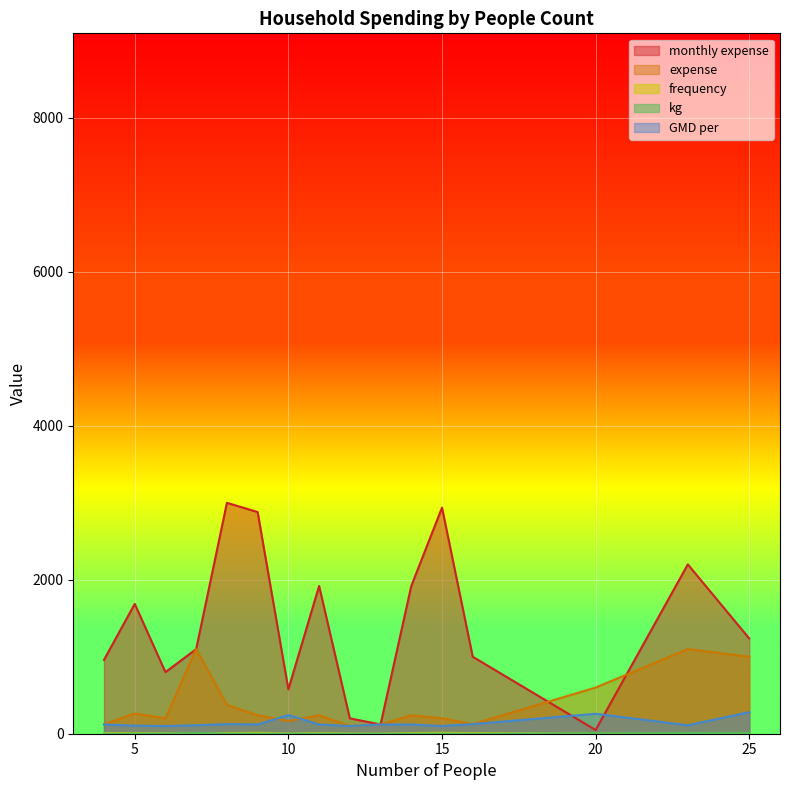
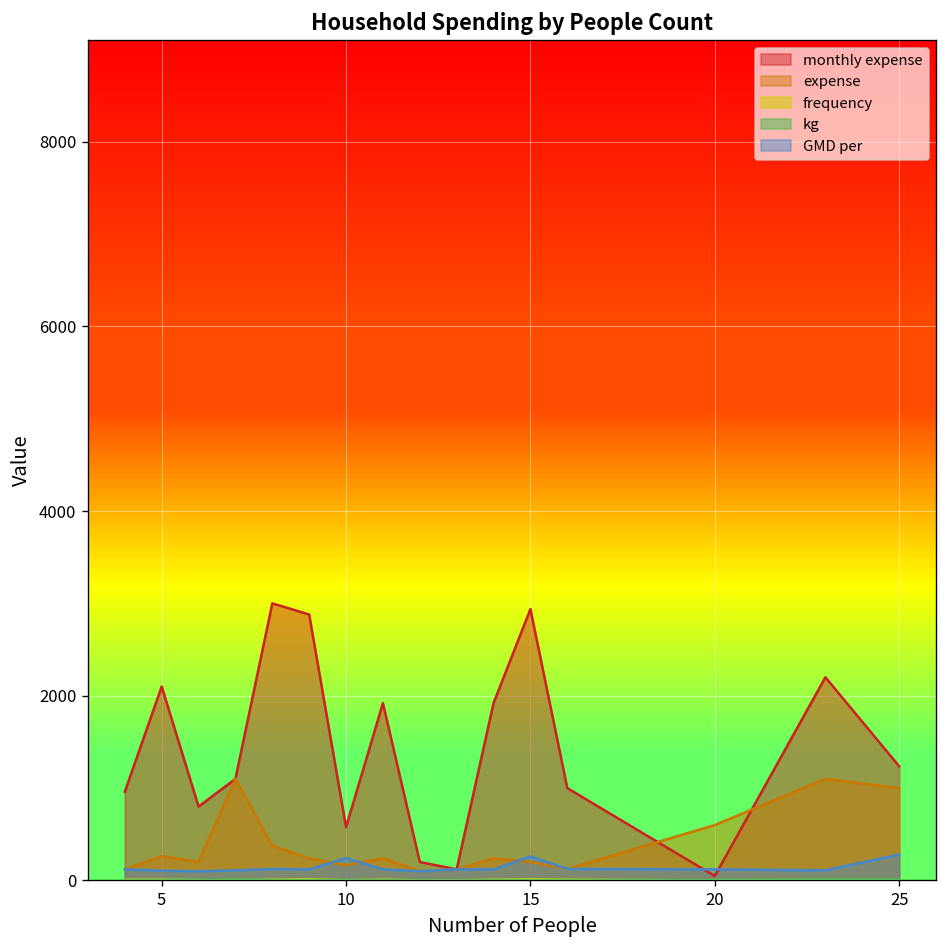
monthly expense, 5: 1700 -> 2100
GMD per, 15: 100 -> 300
GMD per, 20: 300 -> 100
